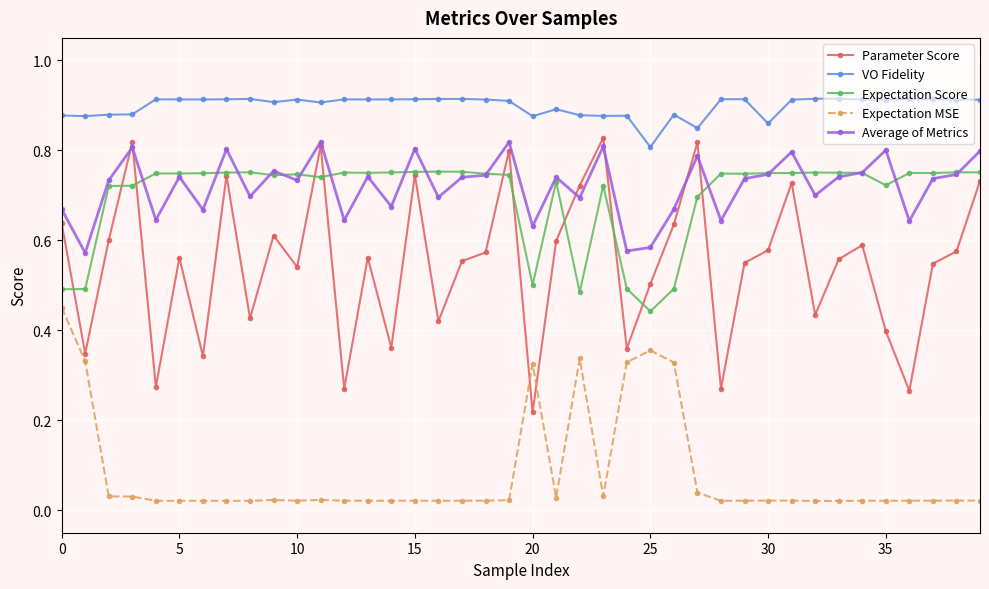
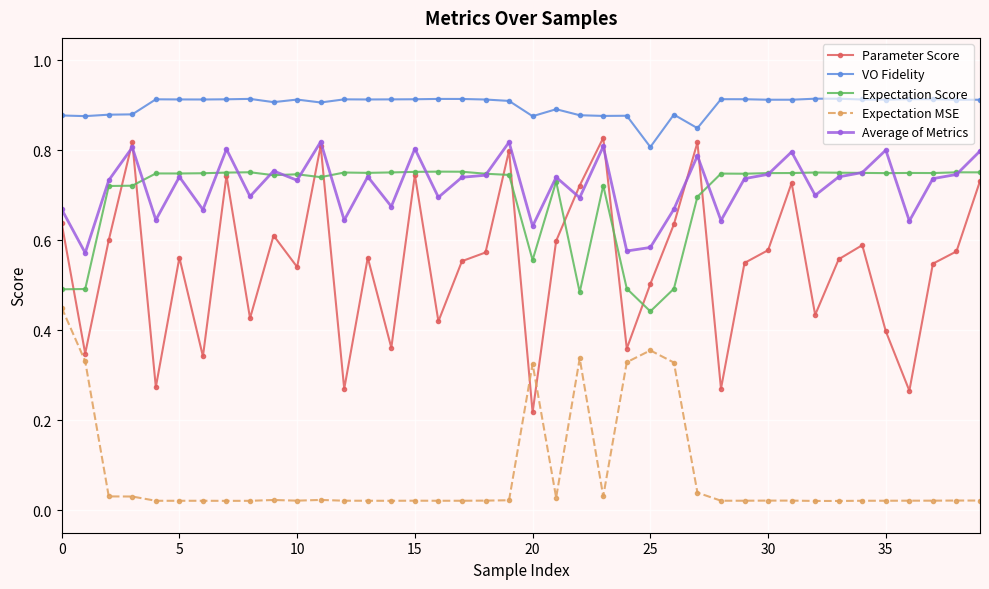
Expectation Score, 20: 0.50 -> 0.56
VO Fidelity, 30: 0.86 -> 0.91
Expectation Score, 35: 0.72 -> 0.75
